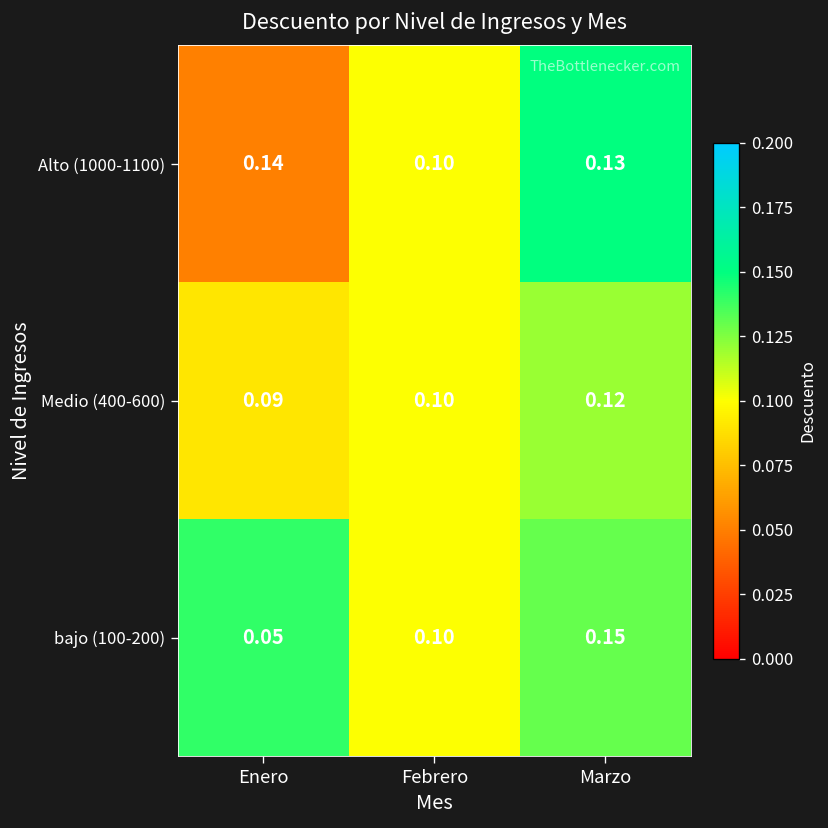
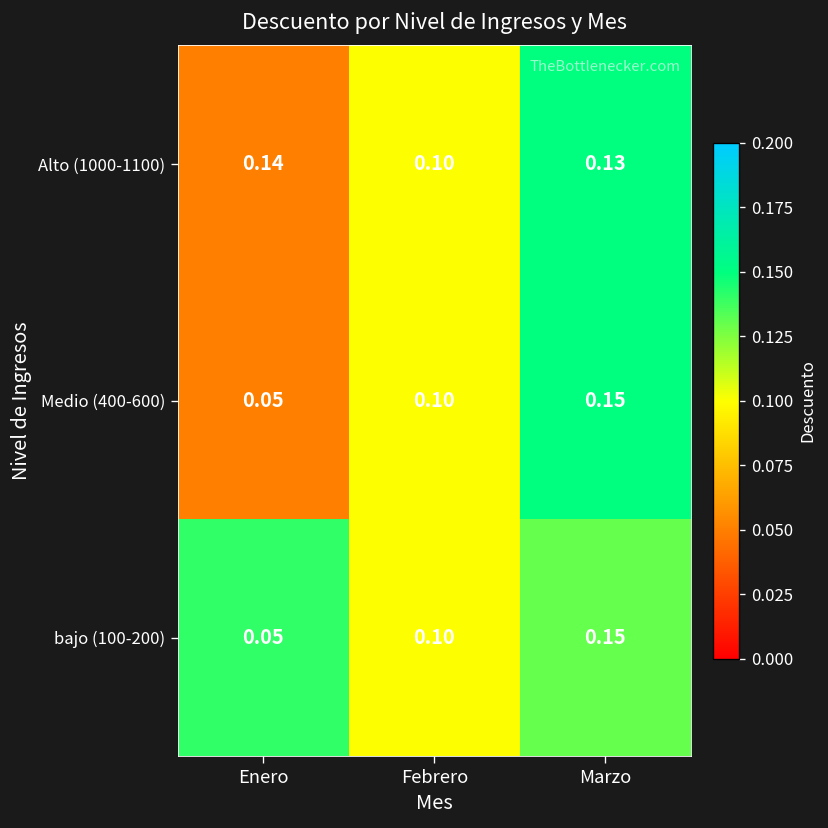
Medio (400-600), Enero: 0.09 -> 0.05
Medio (400-600), Marzo: 0.12 -> 0.15
